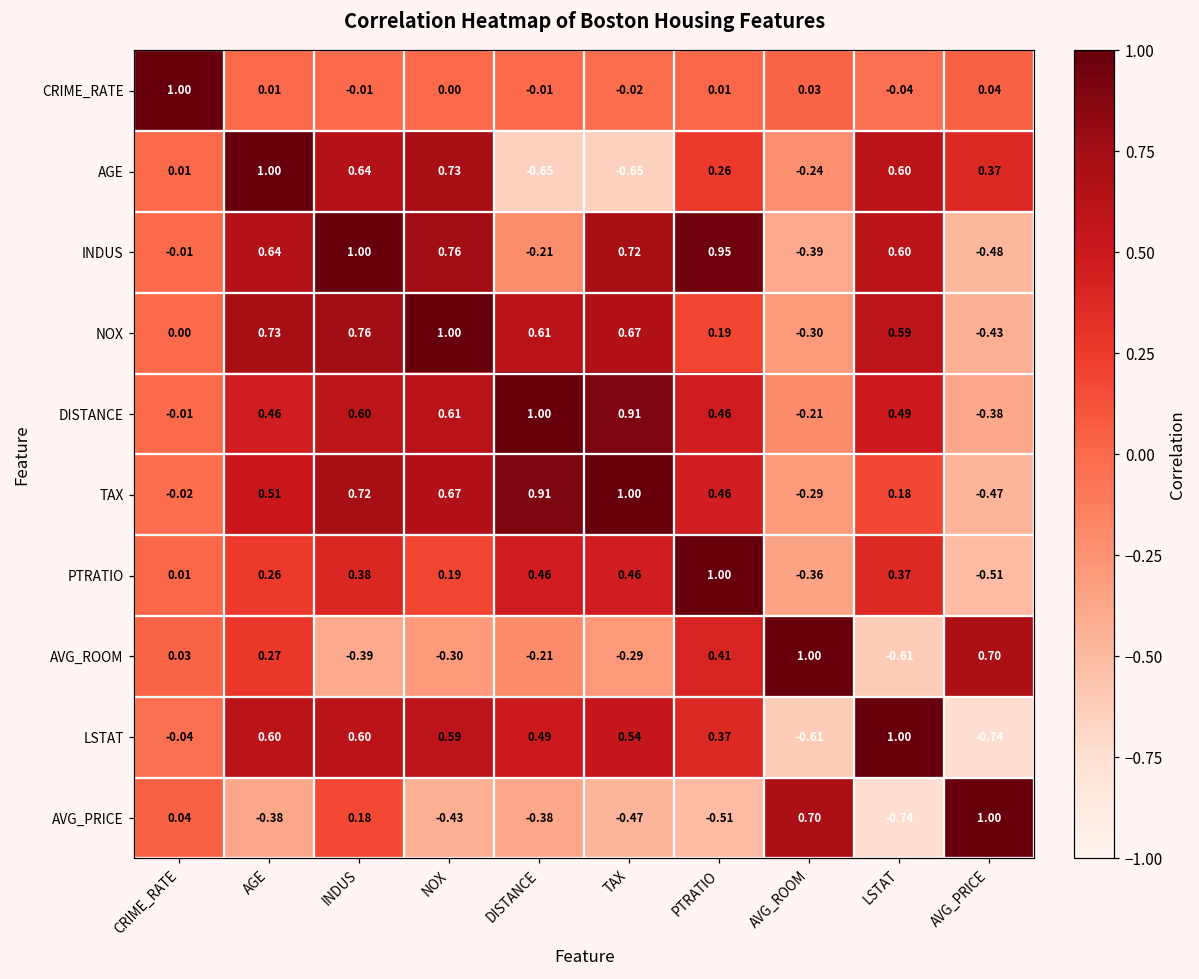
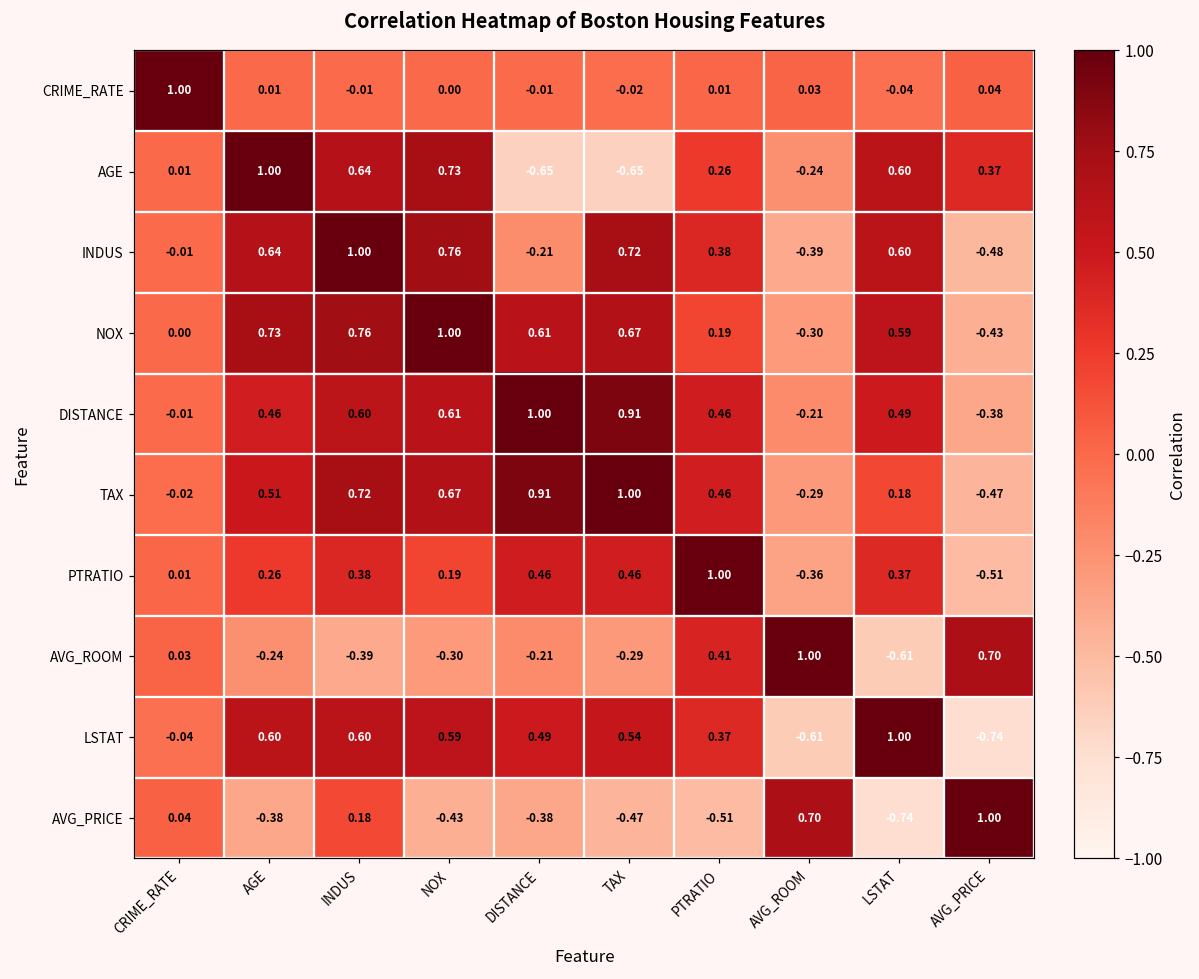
INDUS, PTRATIO: 0.95 -> 0.38
AVG_ROOM, AGE: 0.27 -> -0.24
